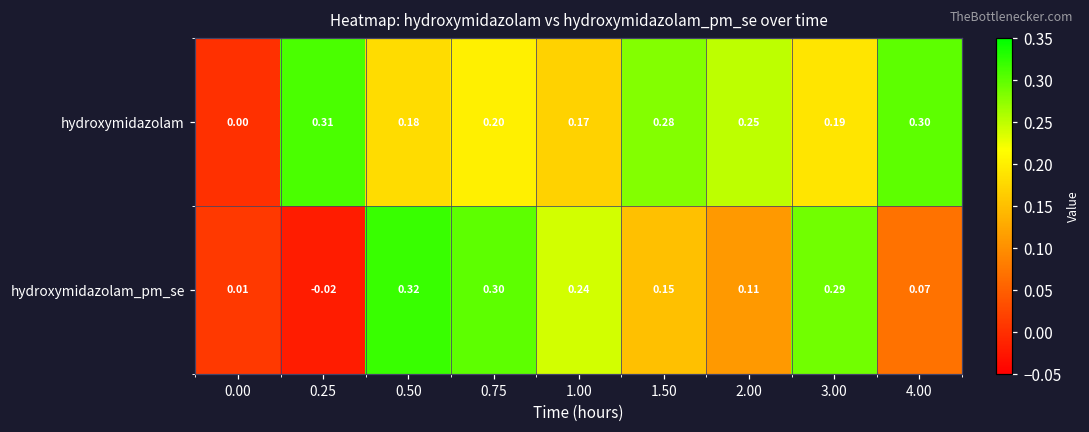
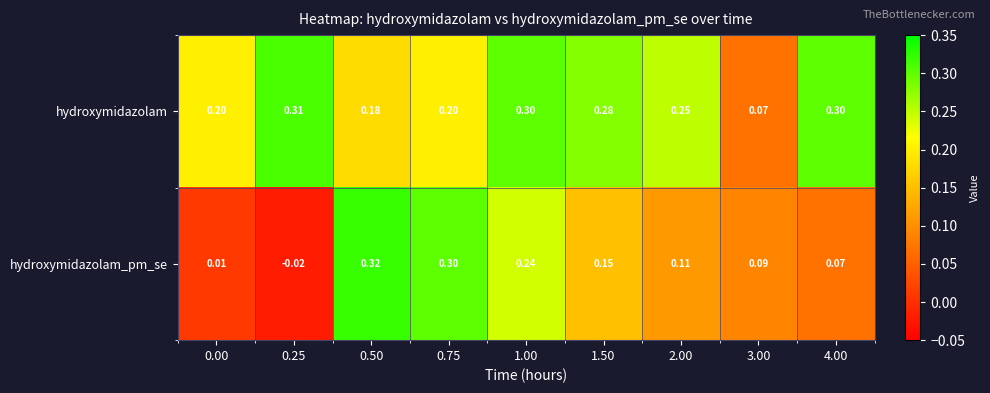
hydroxymidazolam, 0.00: 0.00 -> 0.20
hydroxymidazolam, 1.00: 0.17 -> 0.30
hydroxymidazolam, 3.00: 0.19 -> 0.07
hydroxymidazolam_pm_se, 3.00: 0.29 -> 0.09
